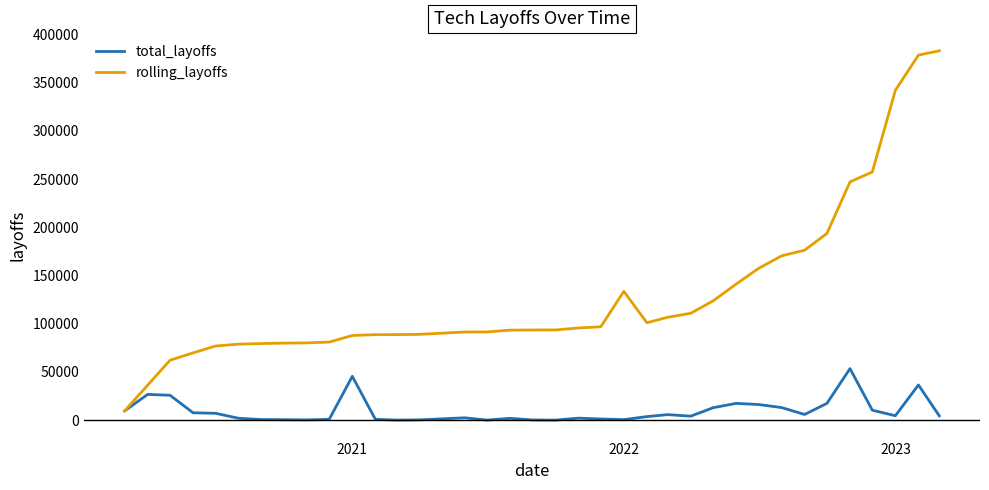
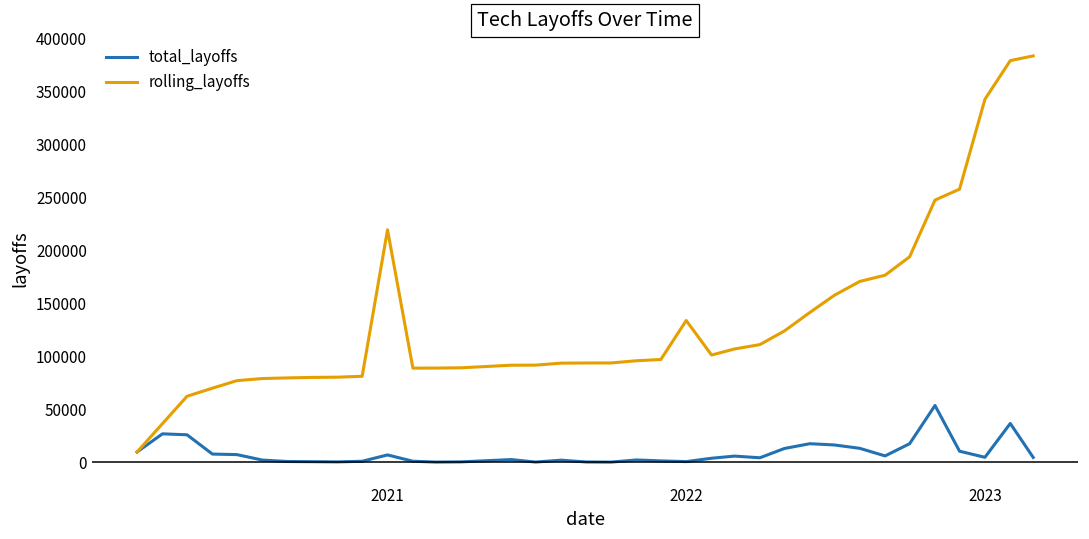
total_layoffs, 2021: 50000 -> 10000
rolling_layoffs, 2021: 90000 -> 220000
